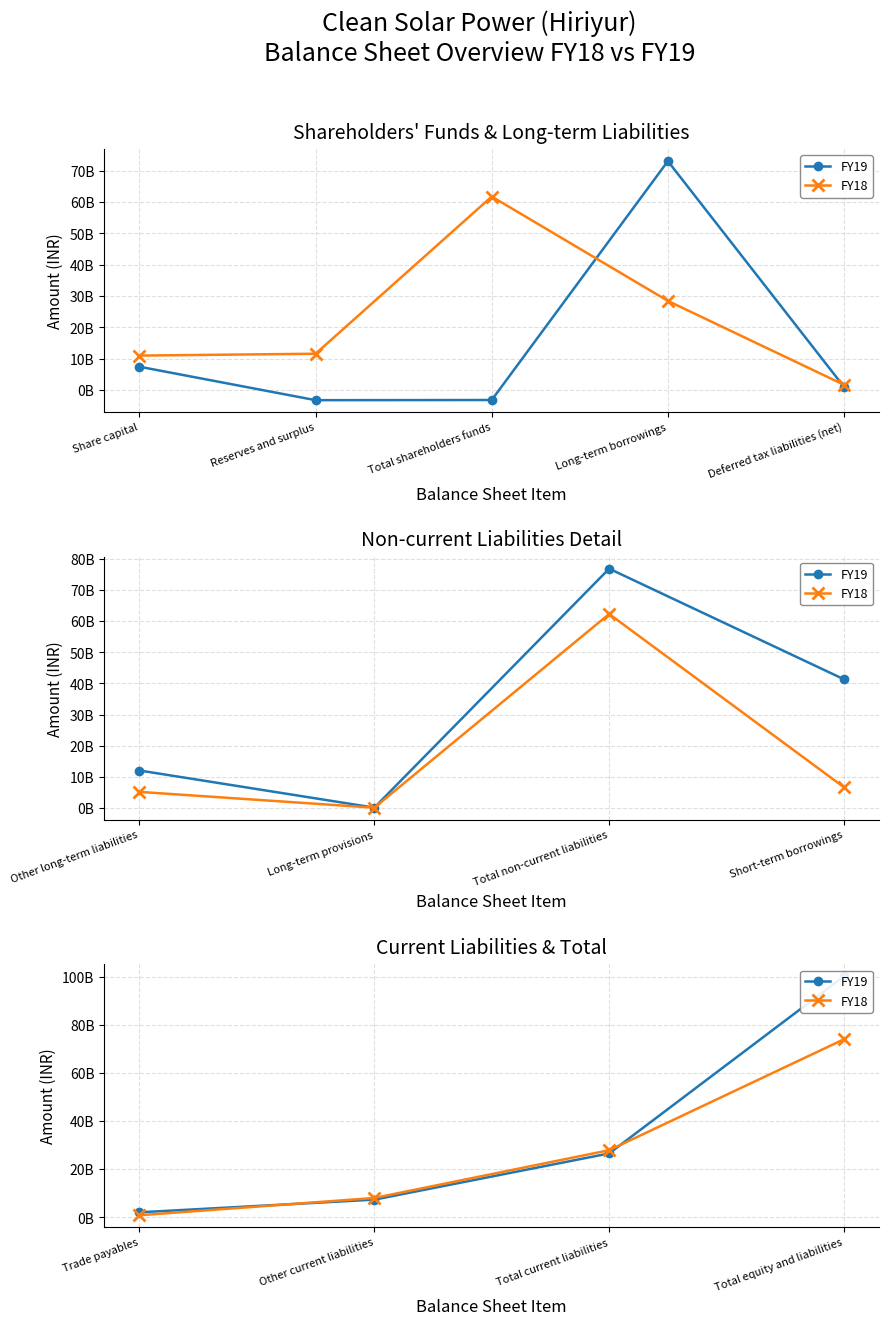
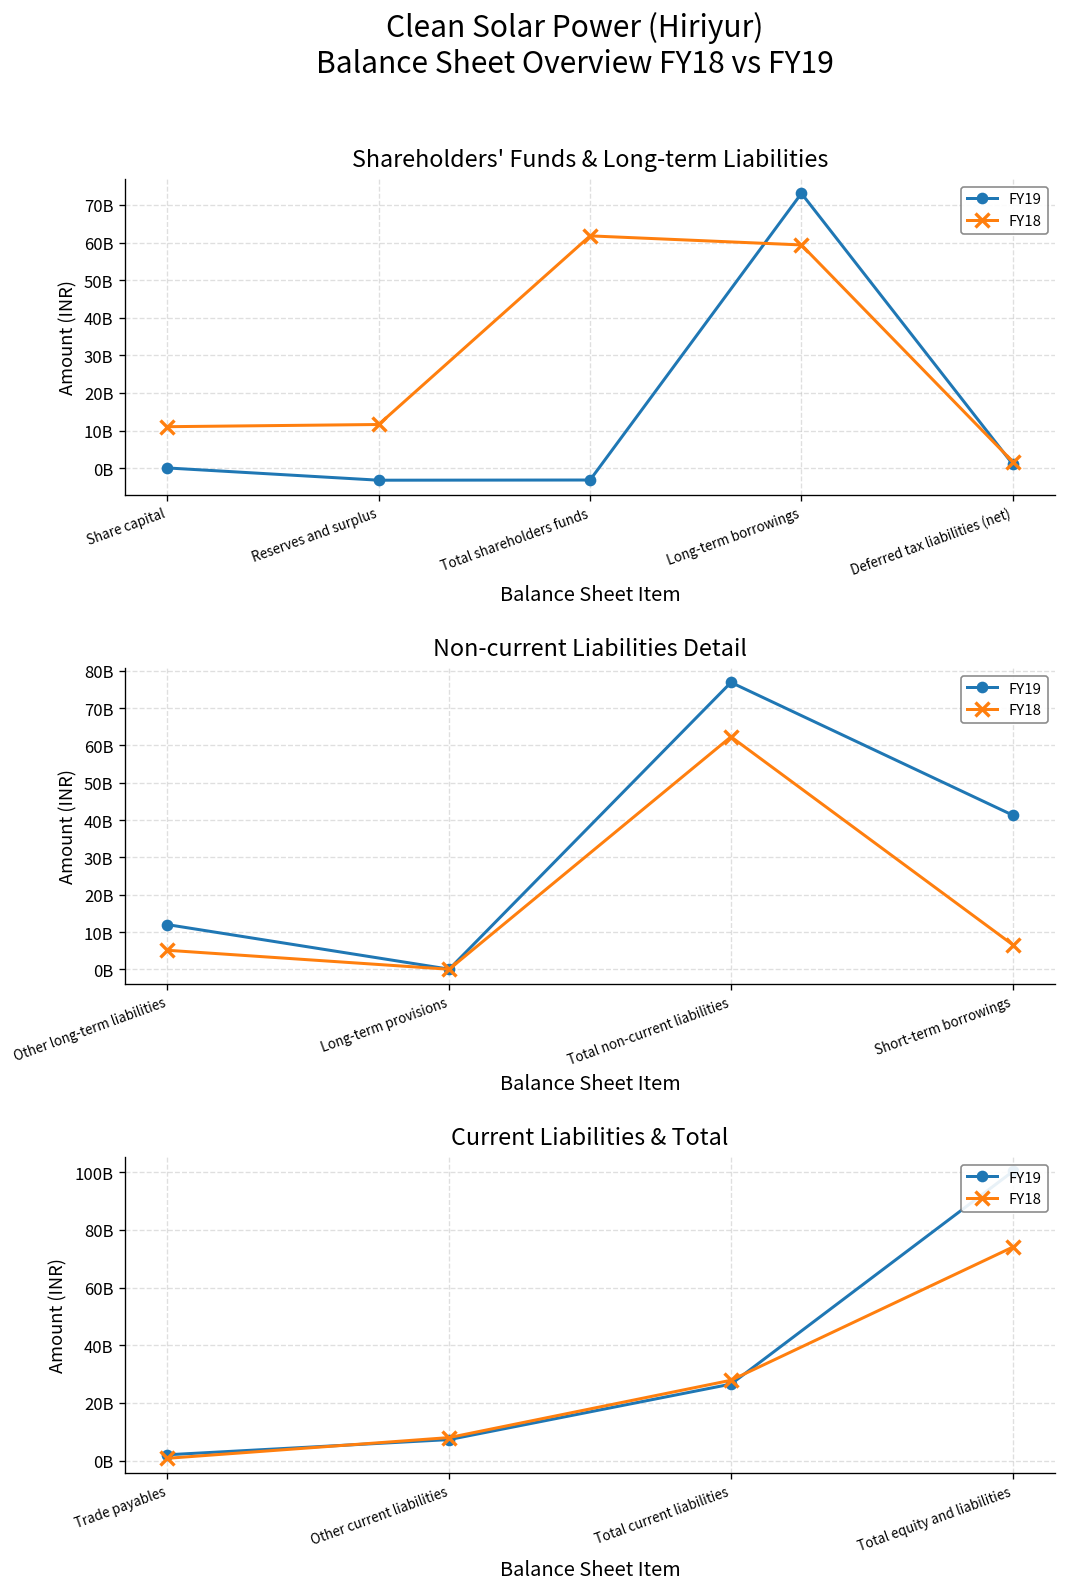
Shareholders' Funds & Long-term Liabilities, FY19, Share capital: 7000000000 -> 0
Shareholders' Funds & Long-term Liabilities, FY18, Long-term borrowings: 28000000000 -> 59000000000
